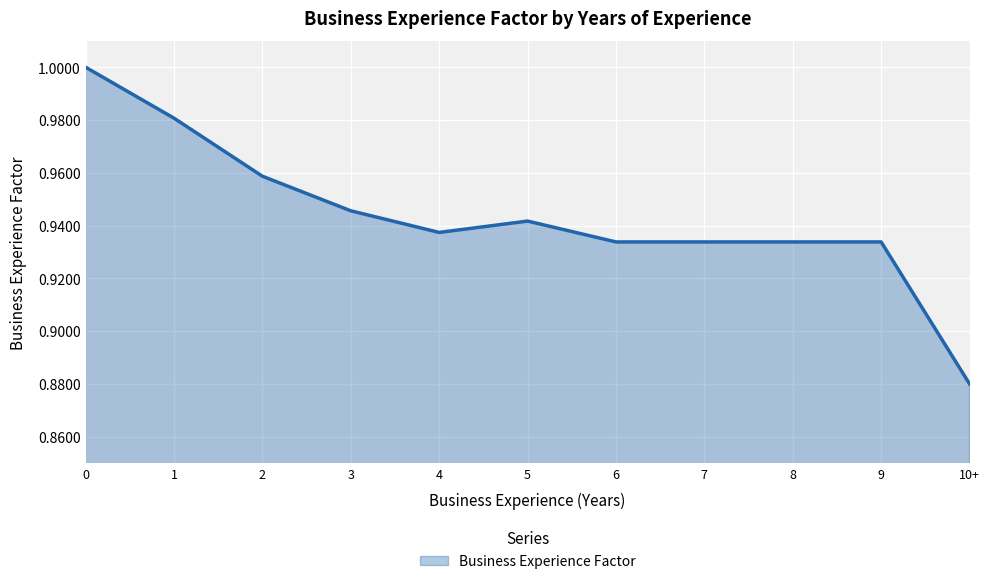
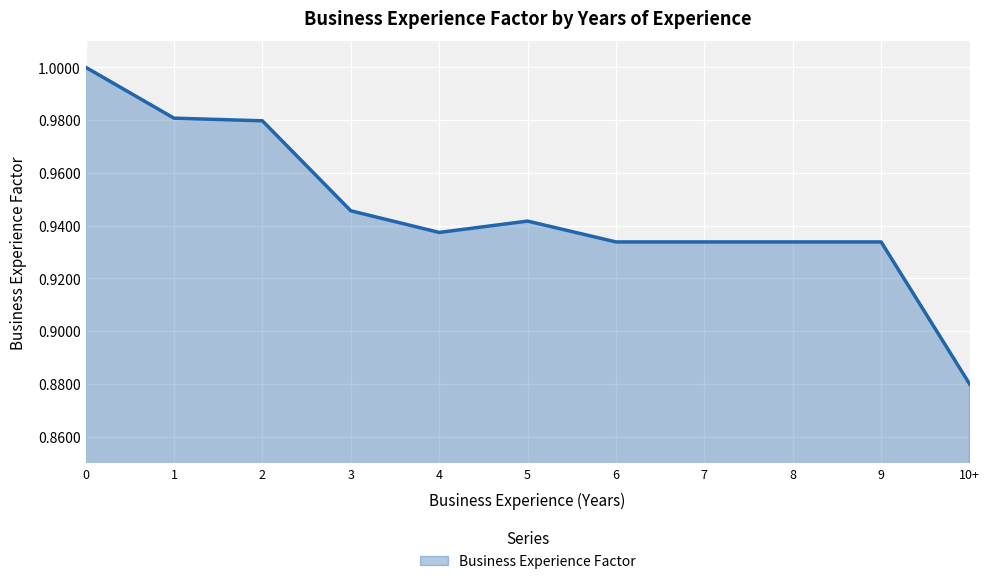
2: 0.959 -> 0.980
